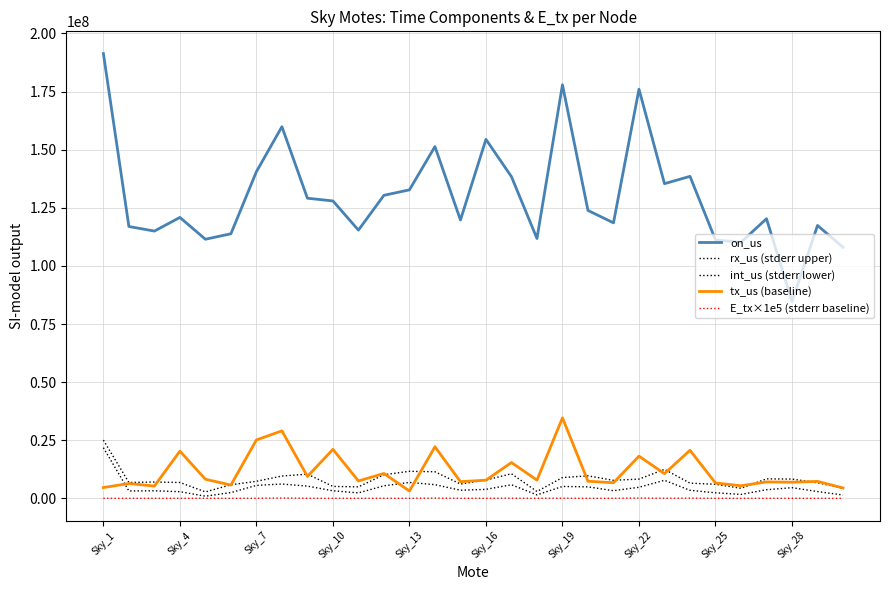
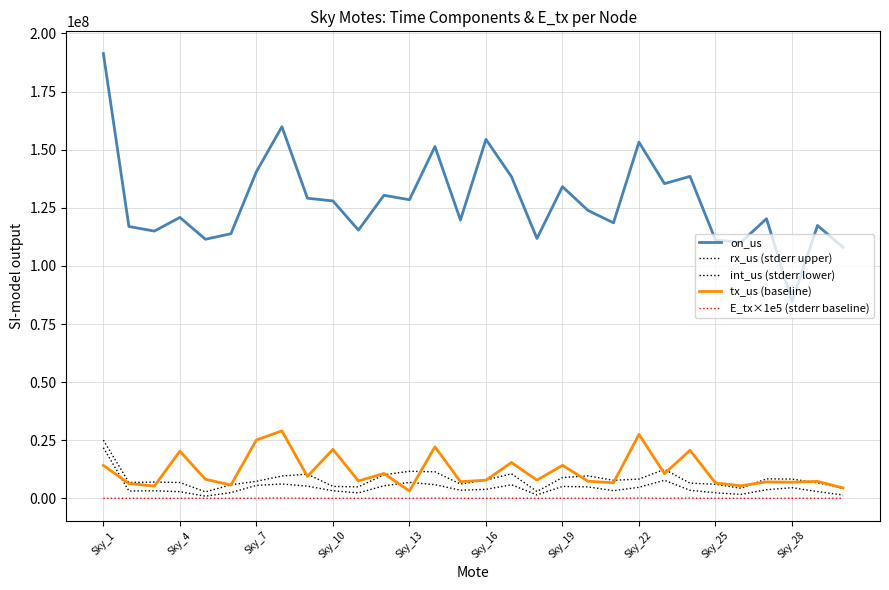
tx_us (baseline), Sky_1: 5000000 -> 14000000
on_us, Sky_13: 133000000 -> 128000000
on_us, Sky_19: 178000000 -> 134000000
tx_us (baseline), Sky_19: 35000000 -> 14000000
on_us, Sky_22: 176000000 -> 153000000
tx_us (baseline), Sky_22: 18000000 -> 28000000
